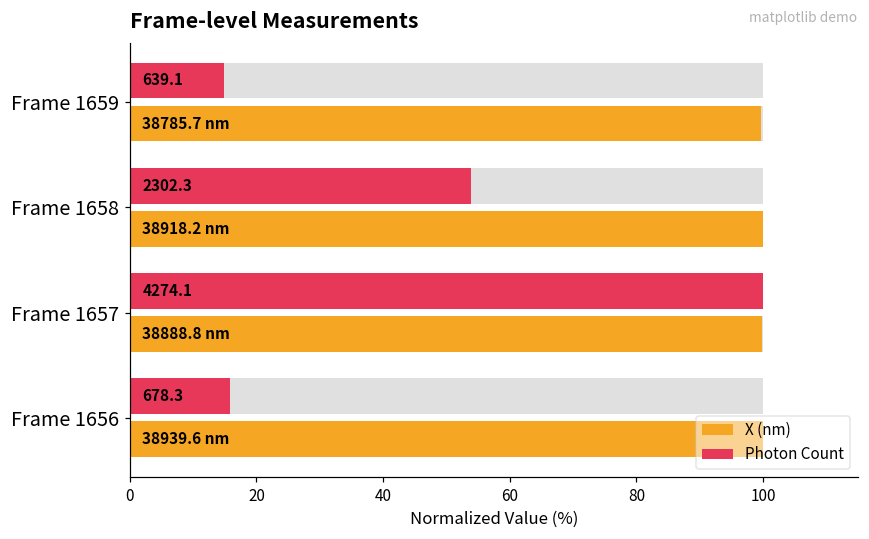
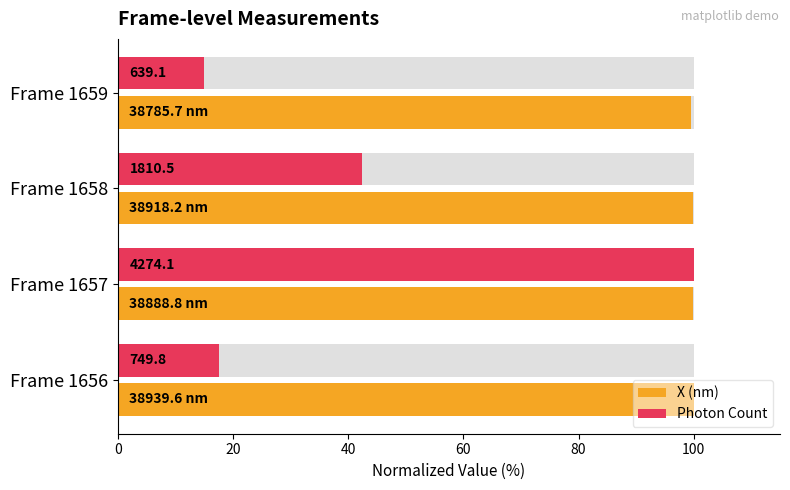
Photon Count, Frame 1658: 2302.3 -> 1810.5
Photon Count, Frame 1656: 678.3 -> 749.8
